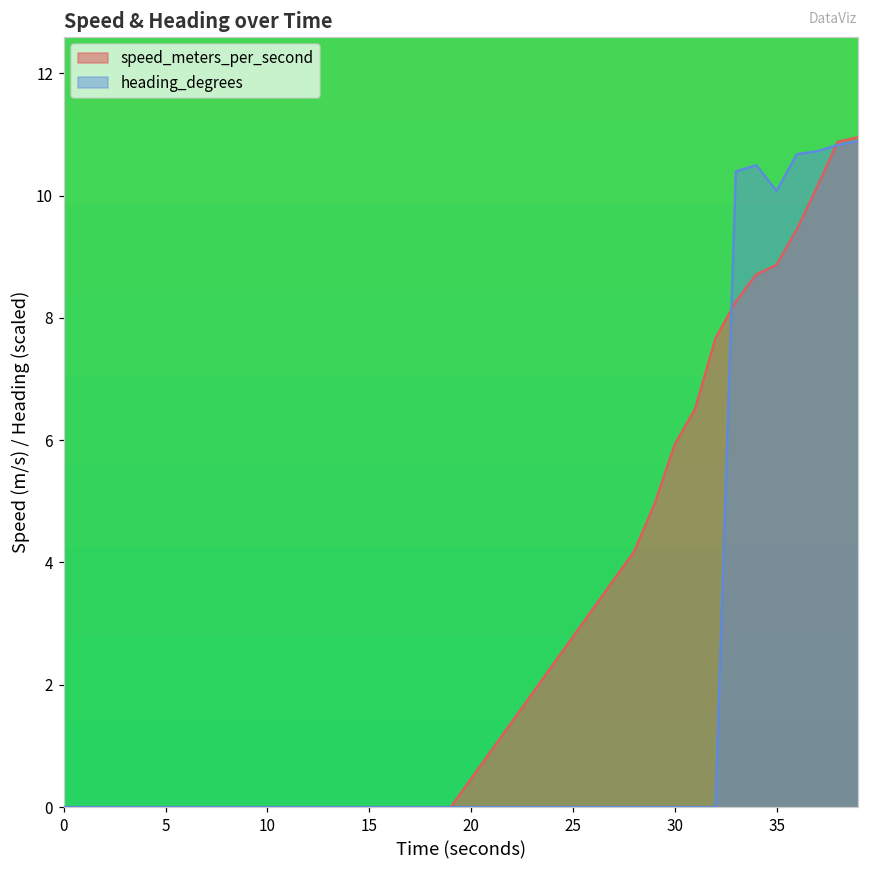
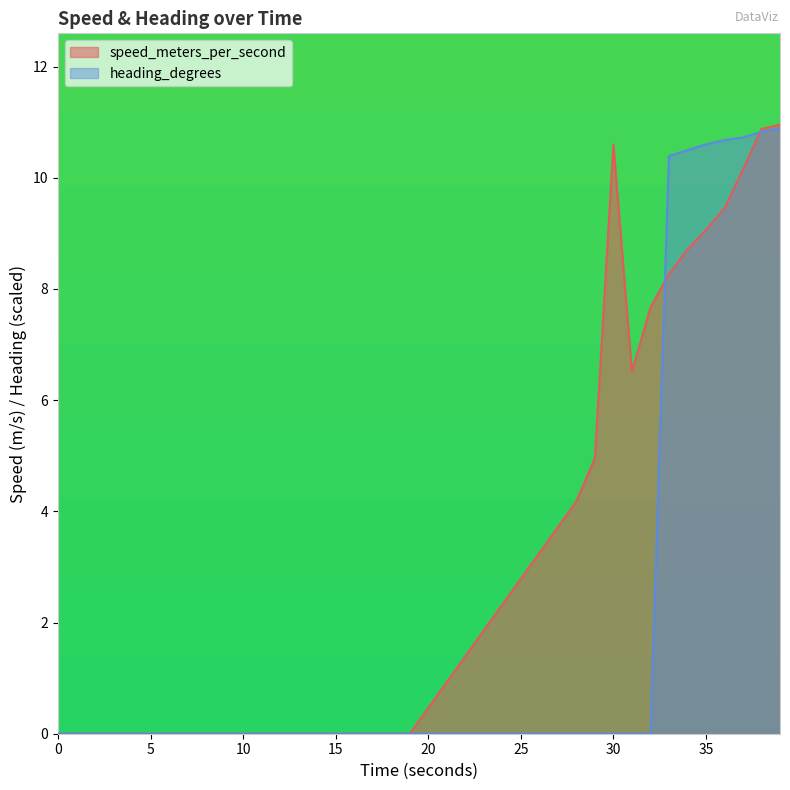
speed_meters_per_second, 30: 5.9 -> 10.6
speed_meters_per_second, 35: 8.9 -> 9.1
heading_degrees, 35: 10.1 -> 10.6
